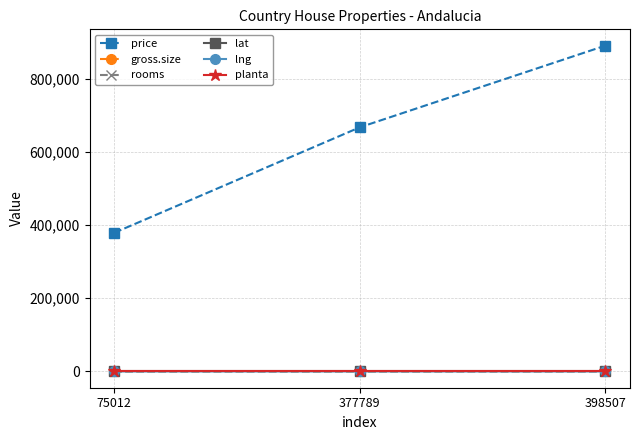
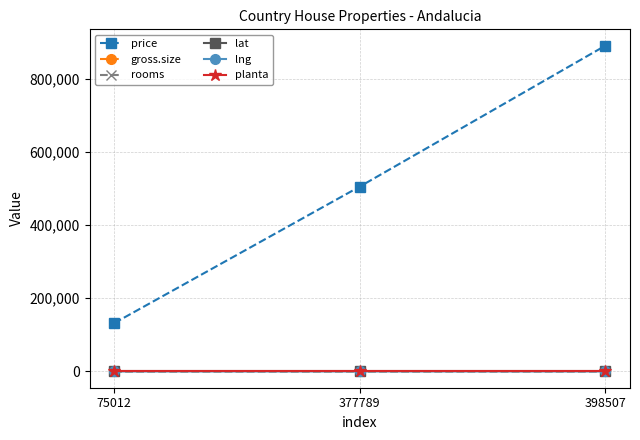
price, 75012: 380,000 -> 130,000
price, 377789: 670,000 -> 510,000
